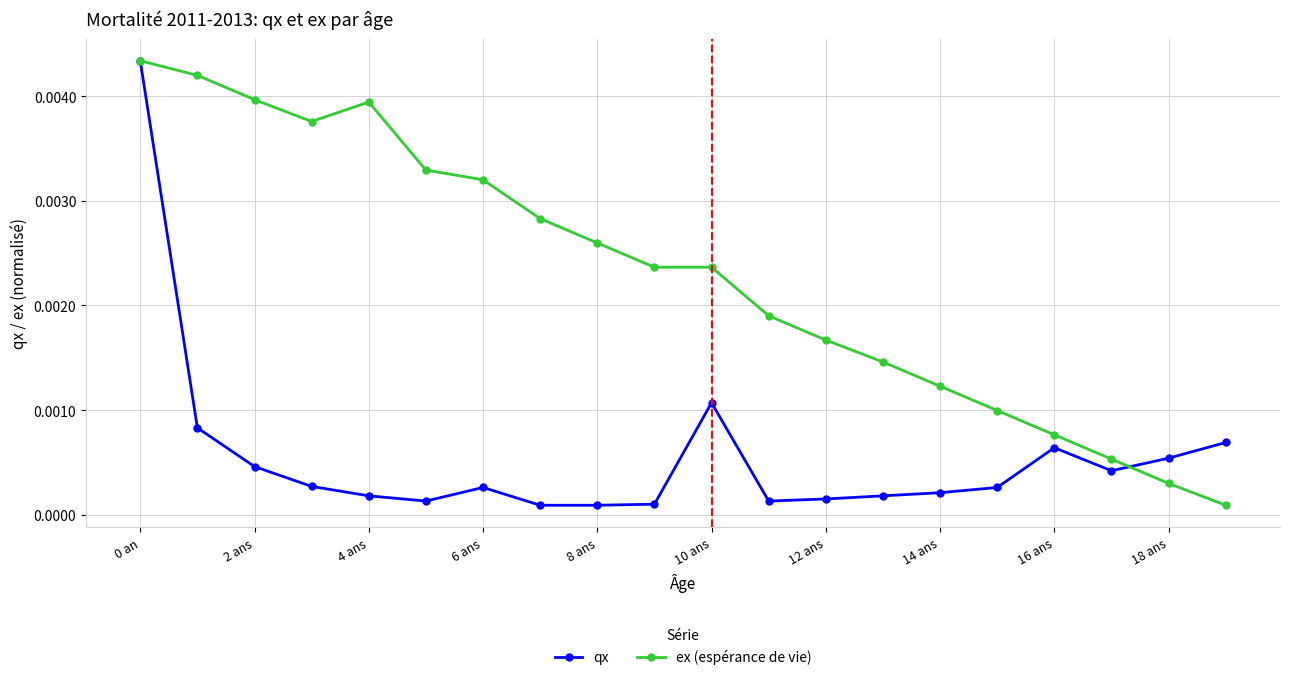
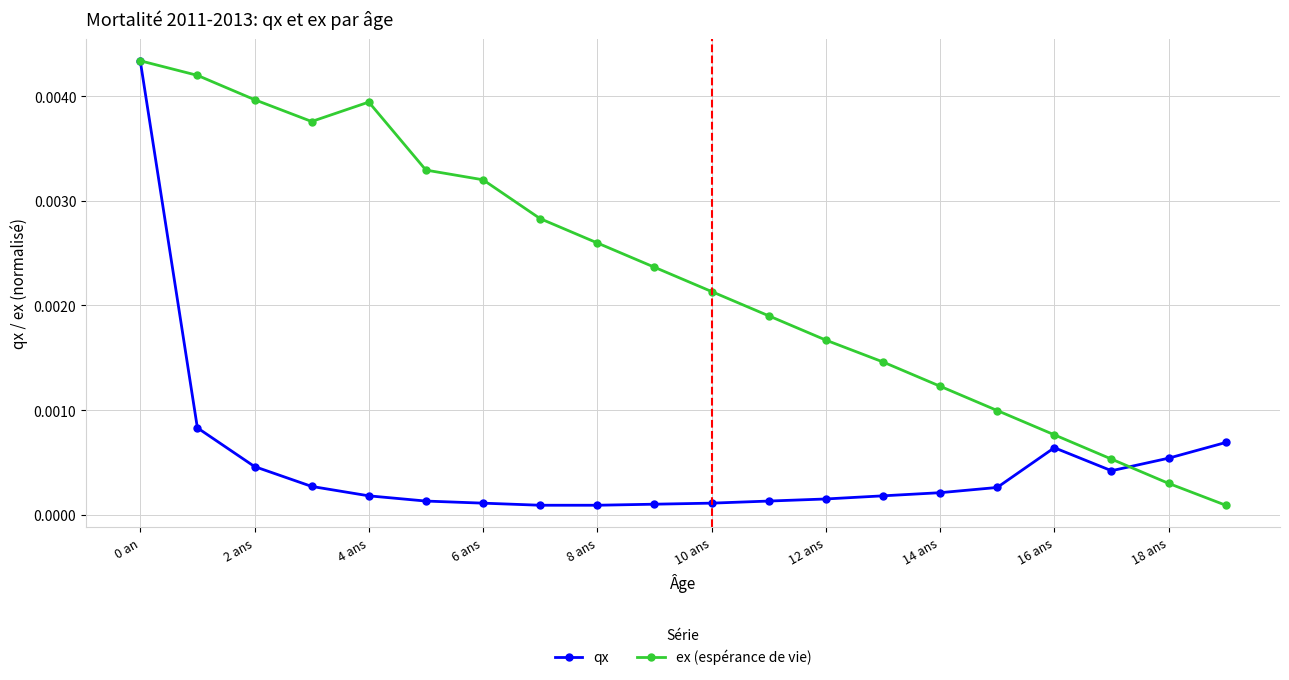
qx, 6 ans: 0.00026 -> 0.00011
qx, 10 ans: 0.00107 -> 0.00011
ex (espérance de vie), 10 ans: 0.00237 -> 0.00213
